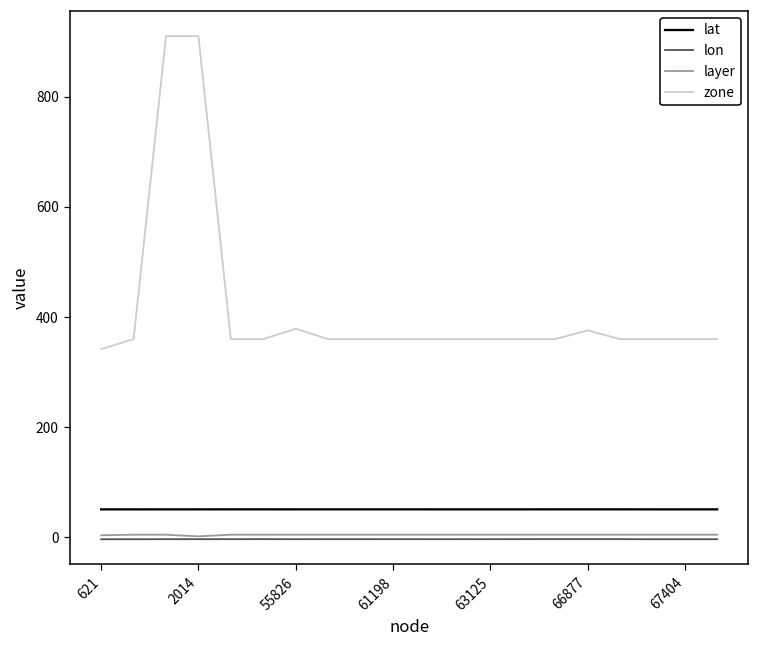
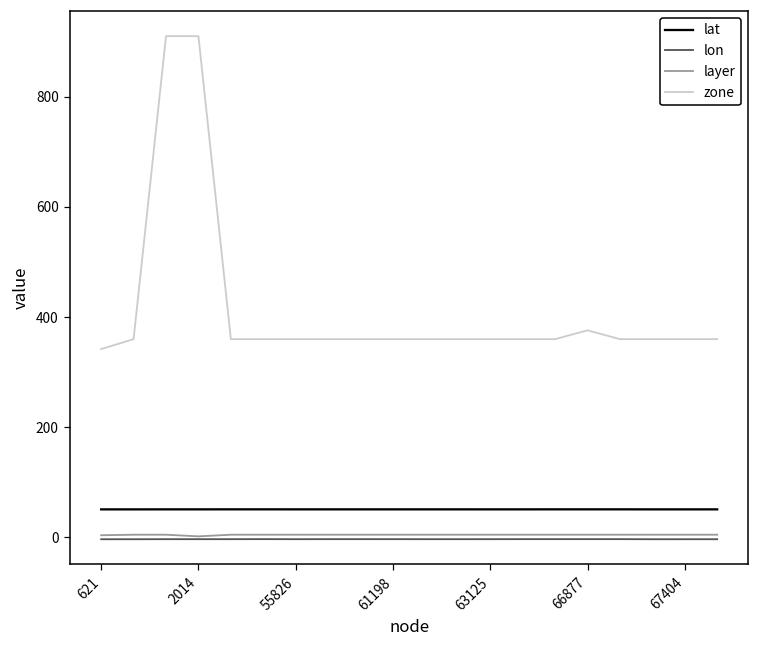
zone, 55826: 380 -> 360
